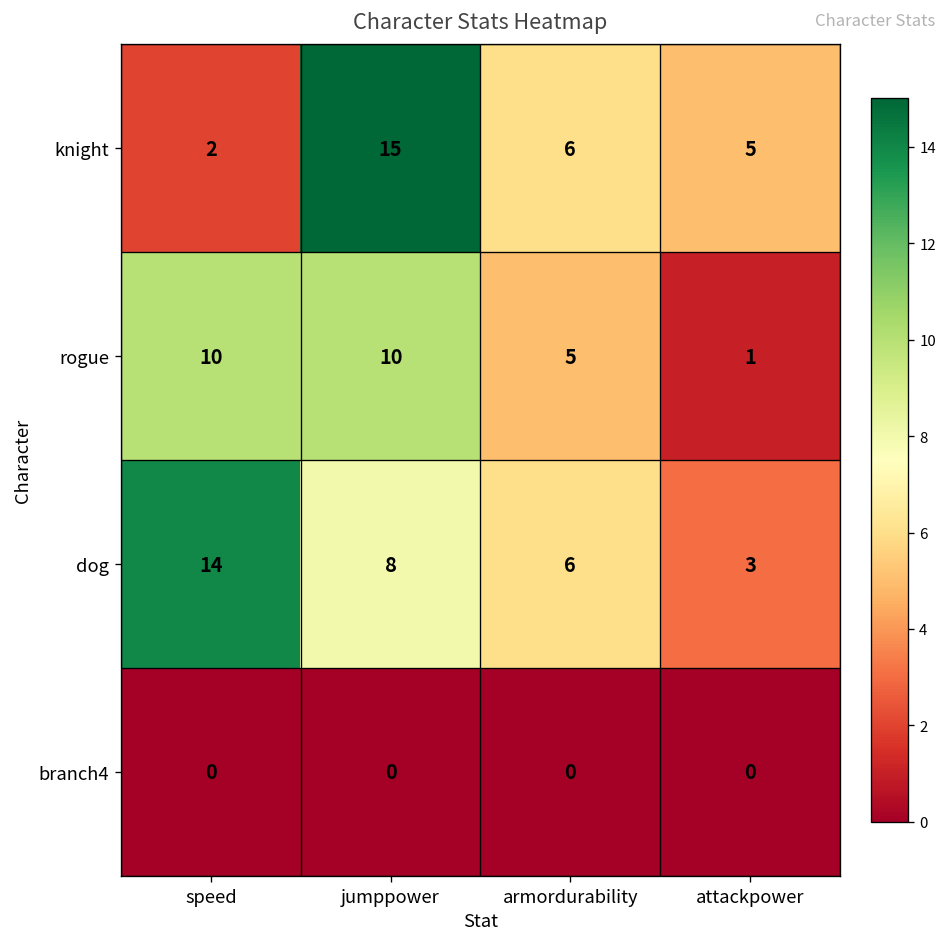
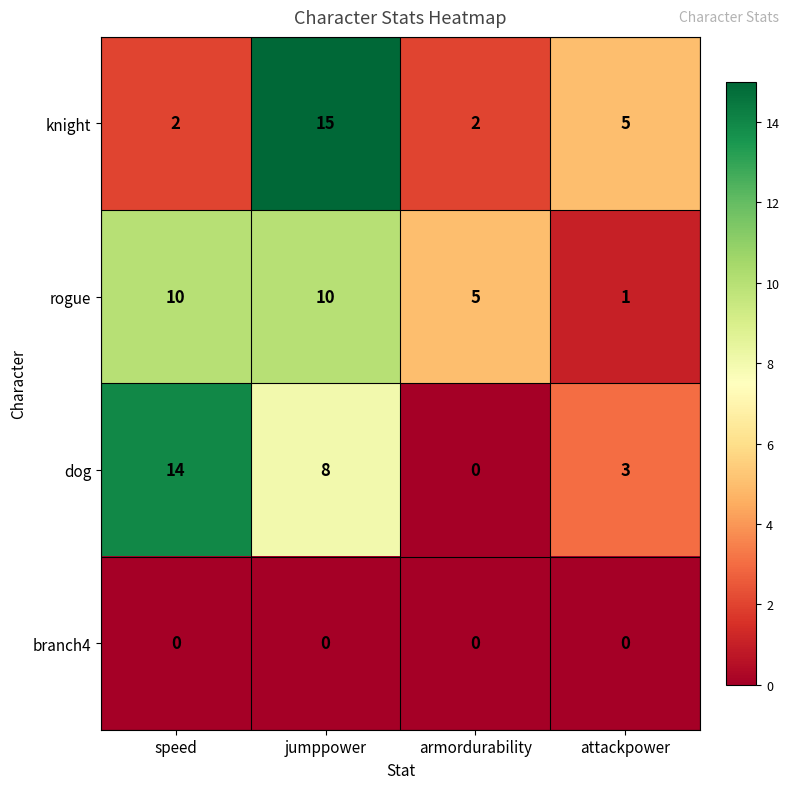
knight, armordurability: 6 -> 2
dog, armordurability: 6 -> 0
